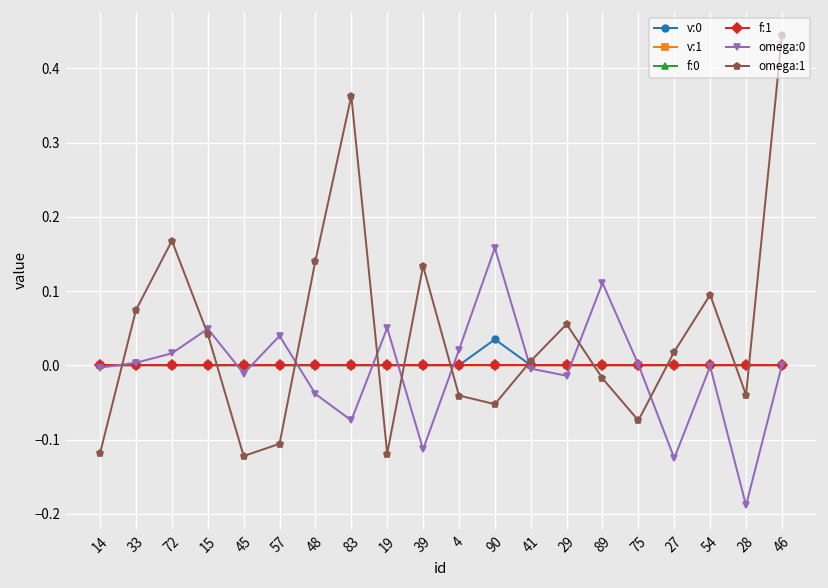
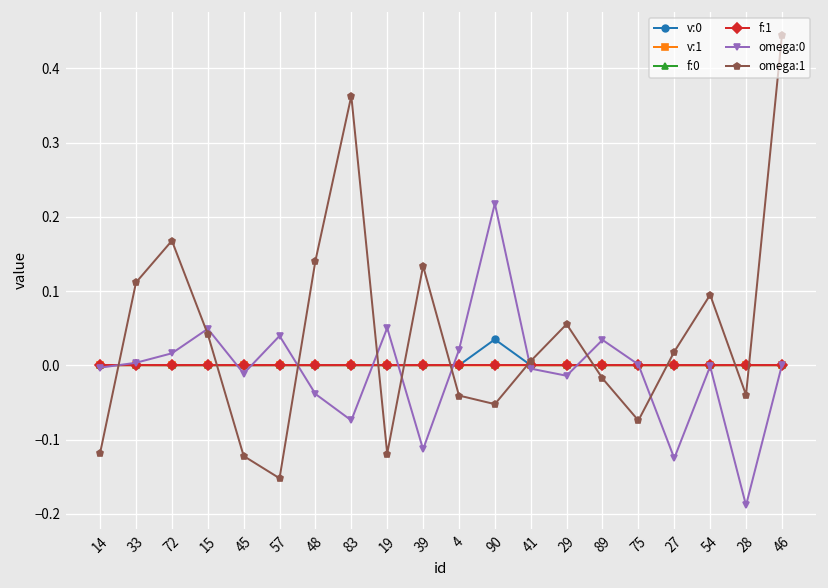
omega:1, 33: 0.07 -> 0.11
omega:1, 57: -0.11 -> -0.15
omega:0, 90: 0.16 -> 0.22
omega:0, 89: 0.11 -> 0.03
